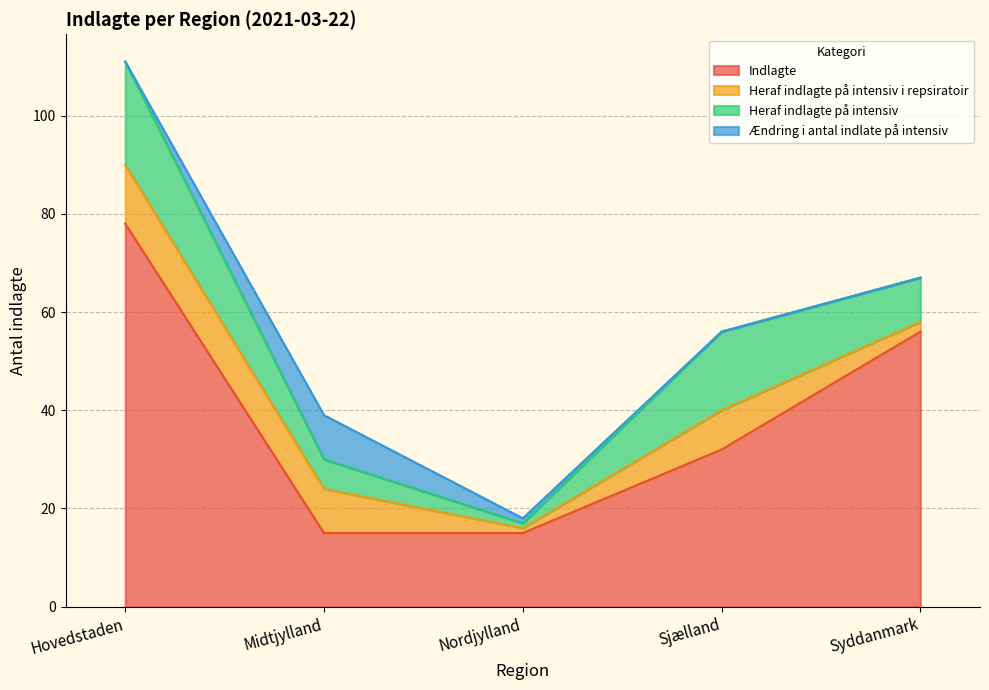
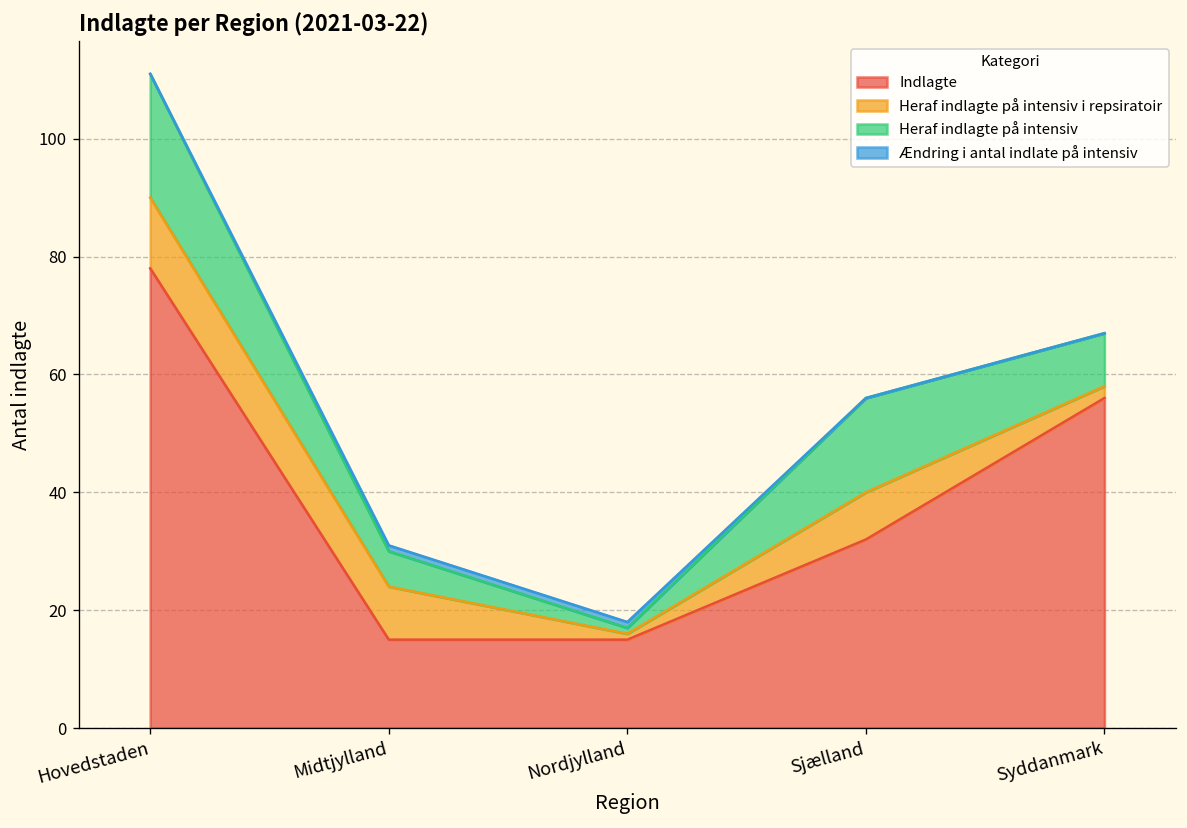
Ændring i antal indlate på intensiv, Midtjylland: 9 -> 1
